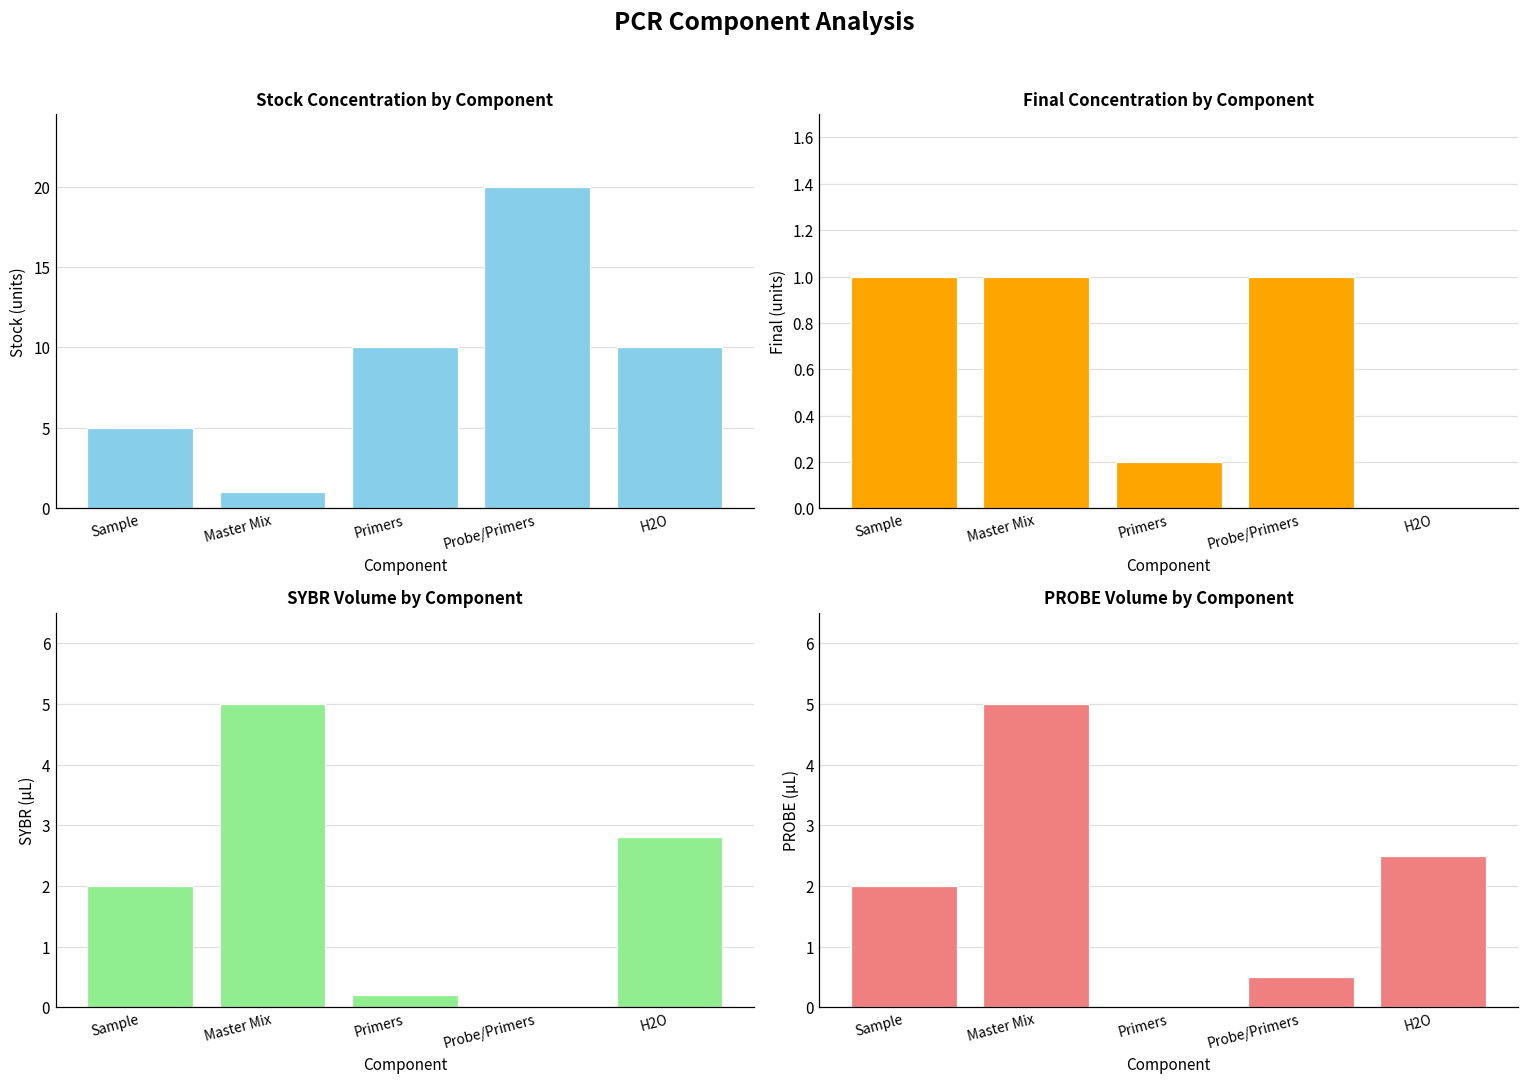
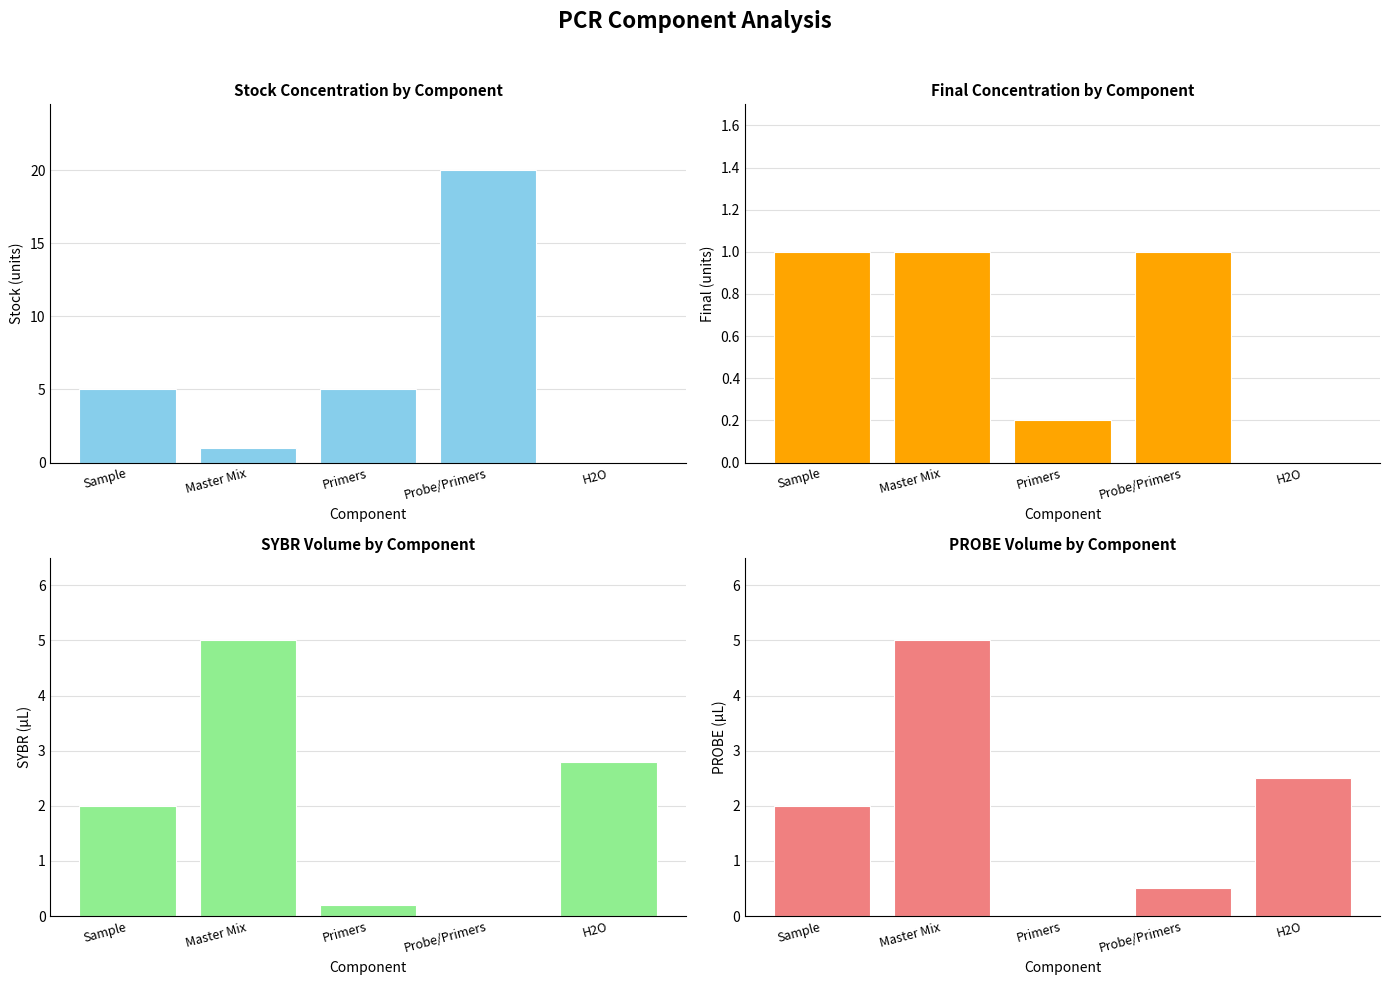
Stock Concentration by Component, Primers: 10 -> 5
Stock Concentration by Component, H2O: 10 -> 0
